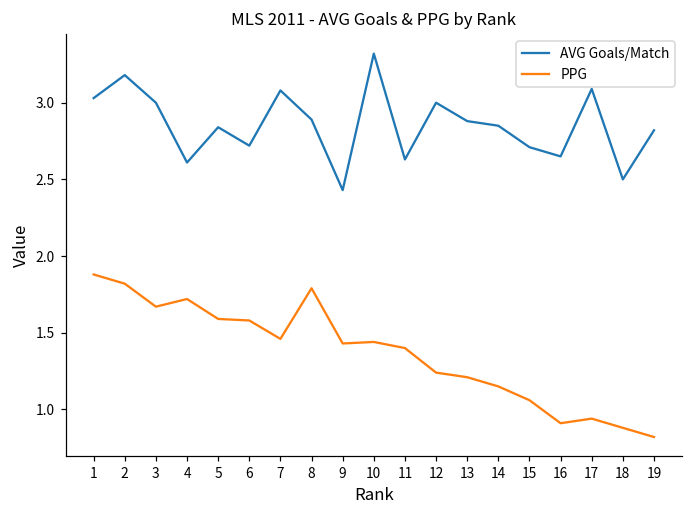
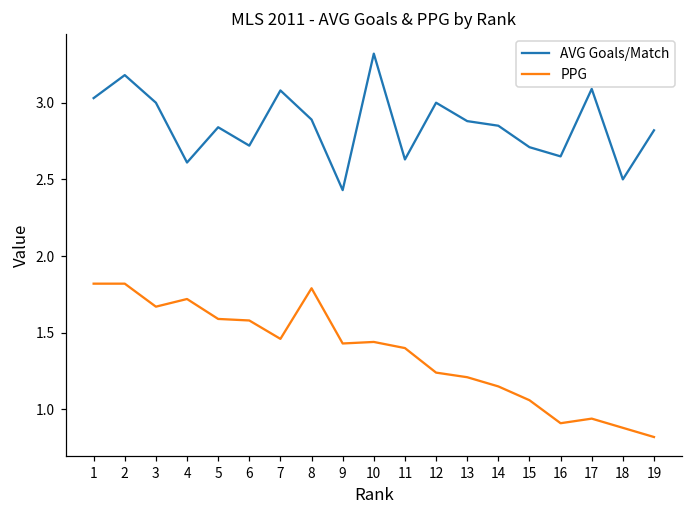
PPG, 1: 1.88 -> 1.82
